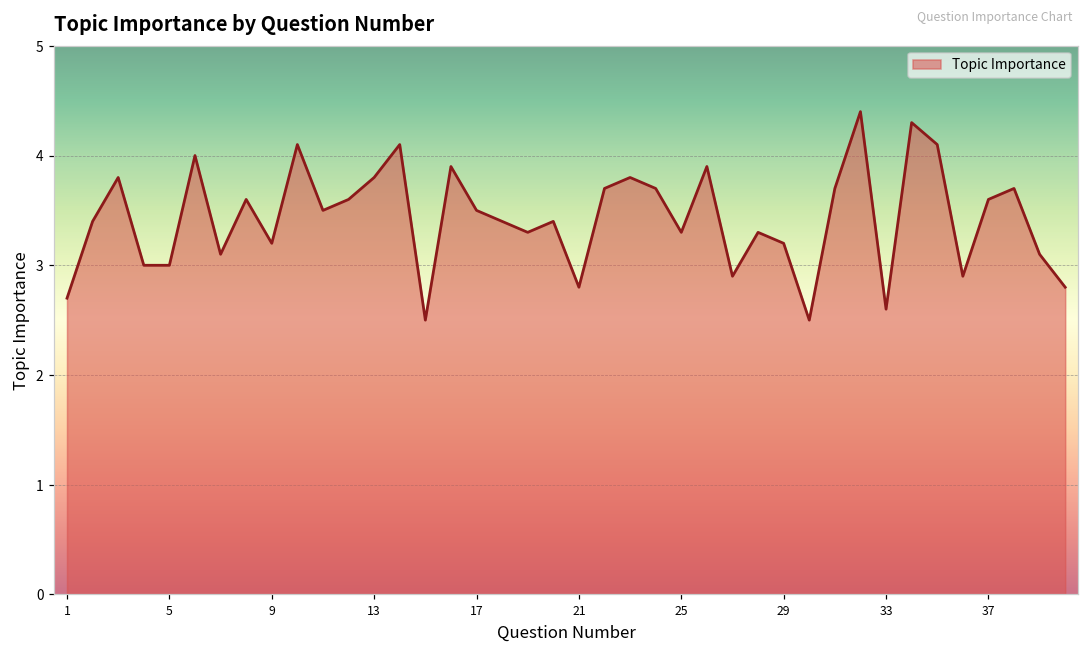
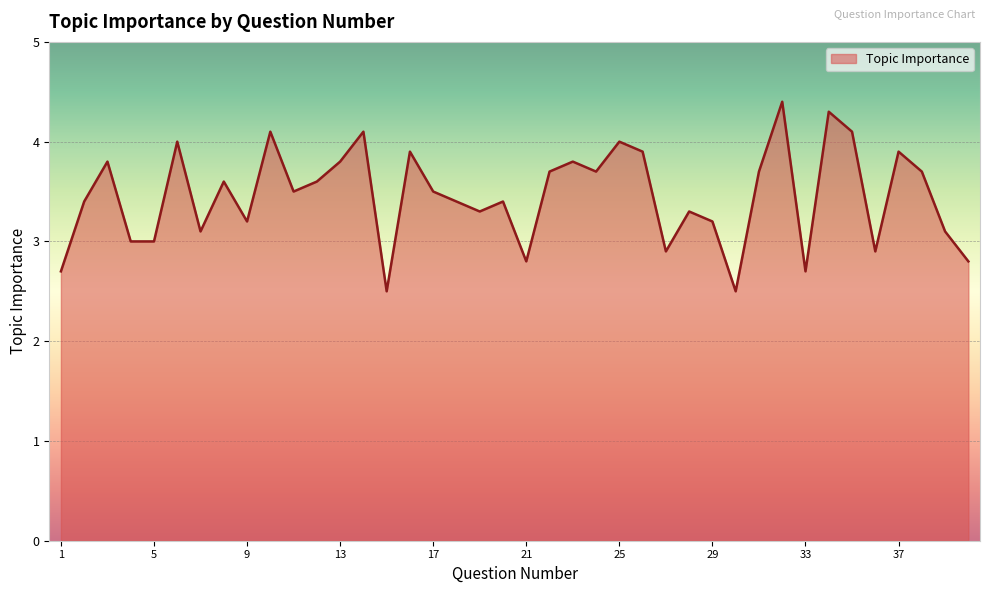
25: 3.3 -> 4.0
33: 2.6 -> 2.7
37: 3.6 -> 3.9
